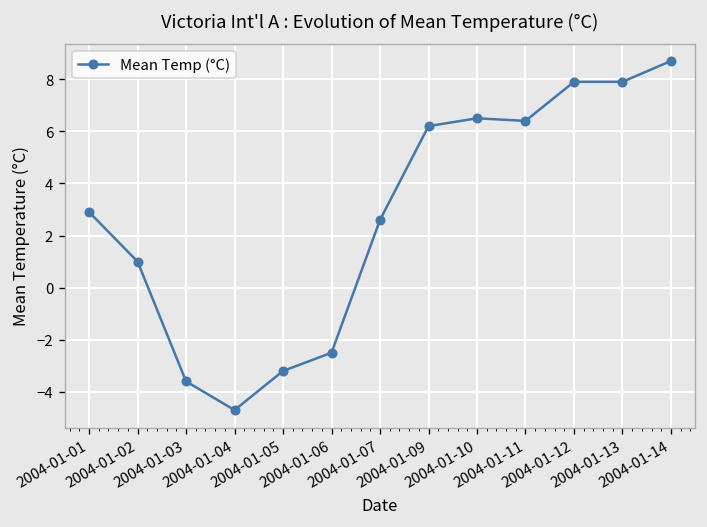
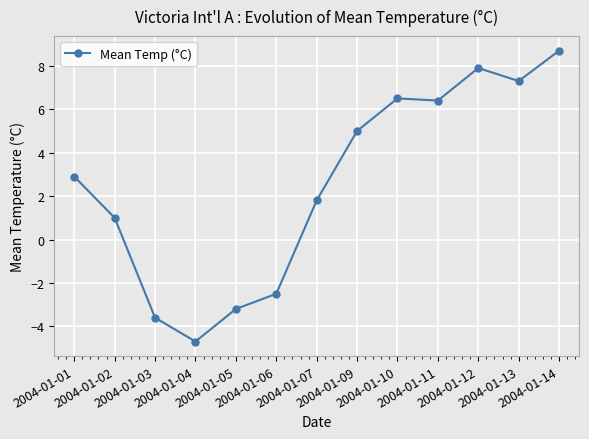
2004-01-07: 2.6 -> 1.8
2004-01-09: 6.2 -> 5.0
2004-01-13: 7.9 -> 7.3
